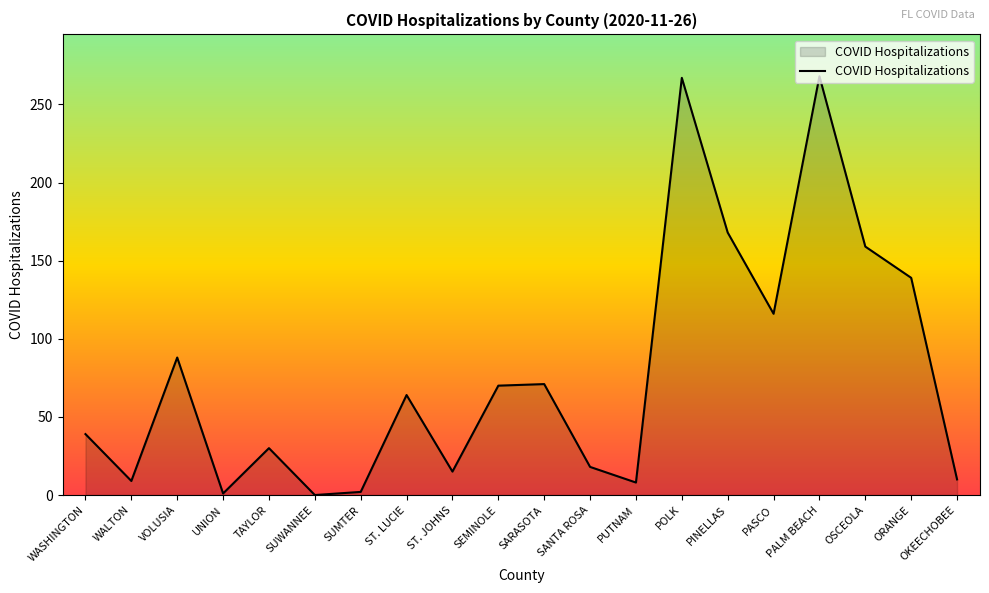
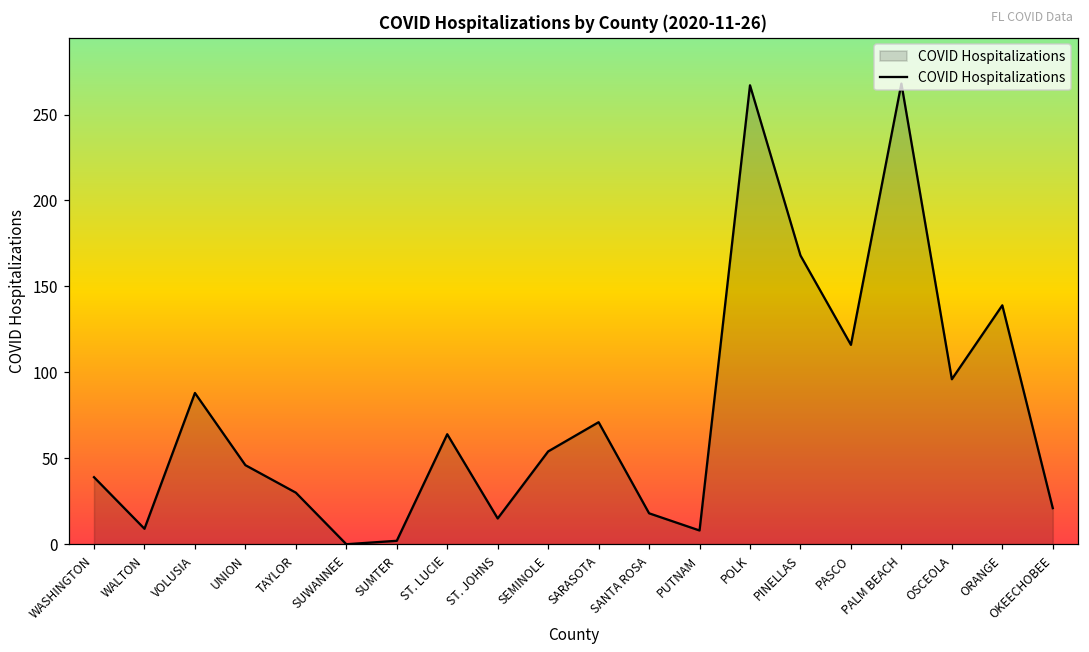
UNION: 1 -> 46
SEMINOLE: 70 -> 54
OSCEOLA: 159 -> 96
OKEECHOBEE: 10 -> 21
